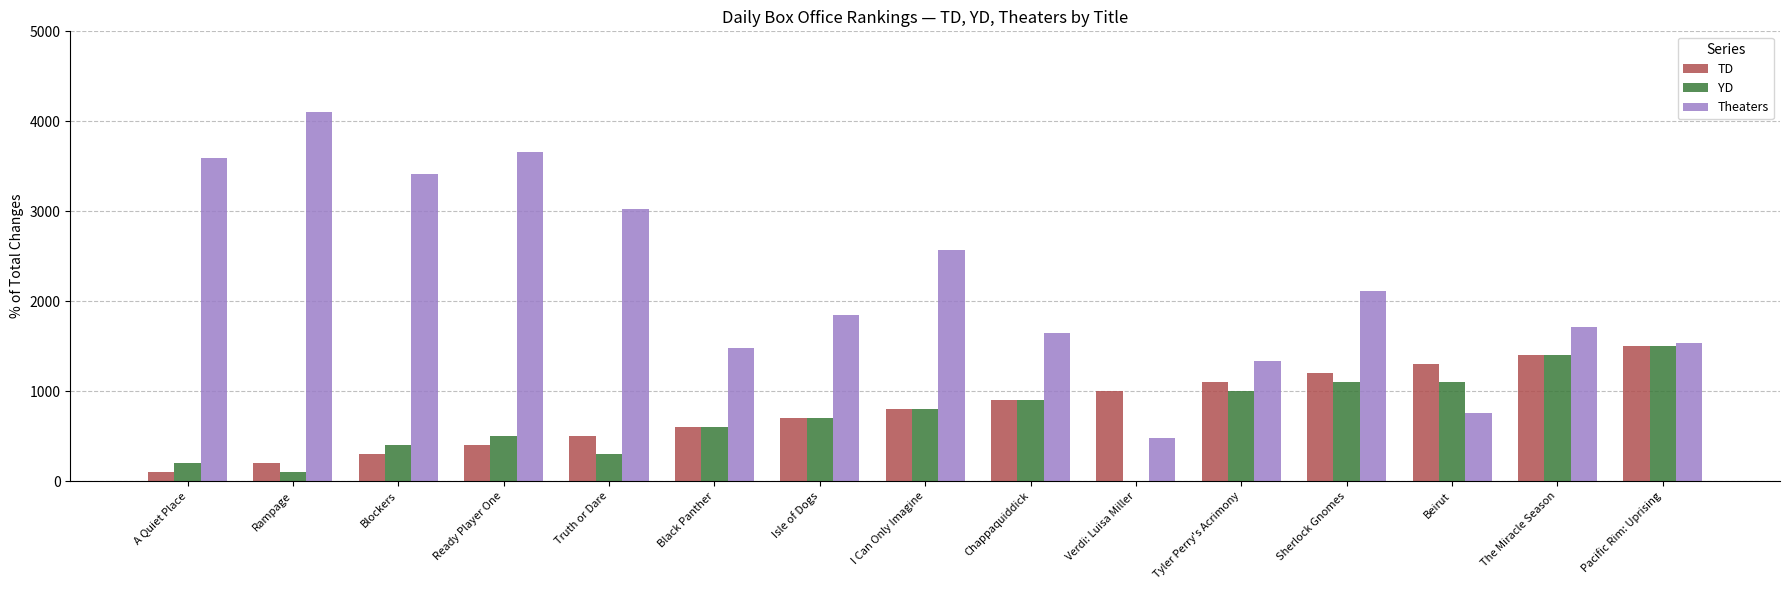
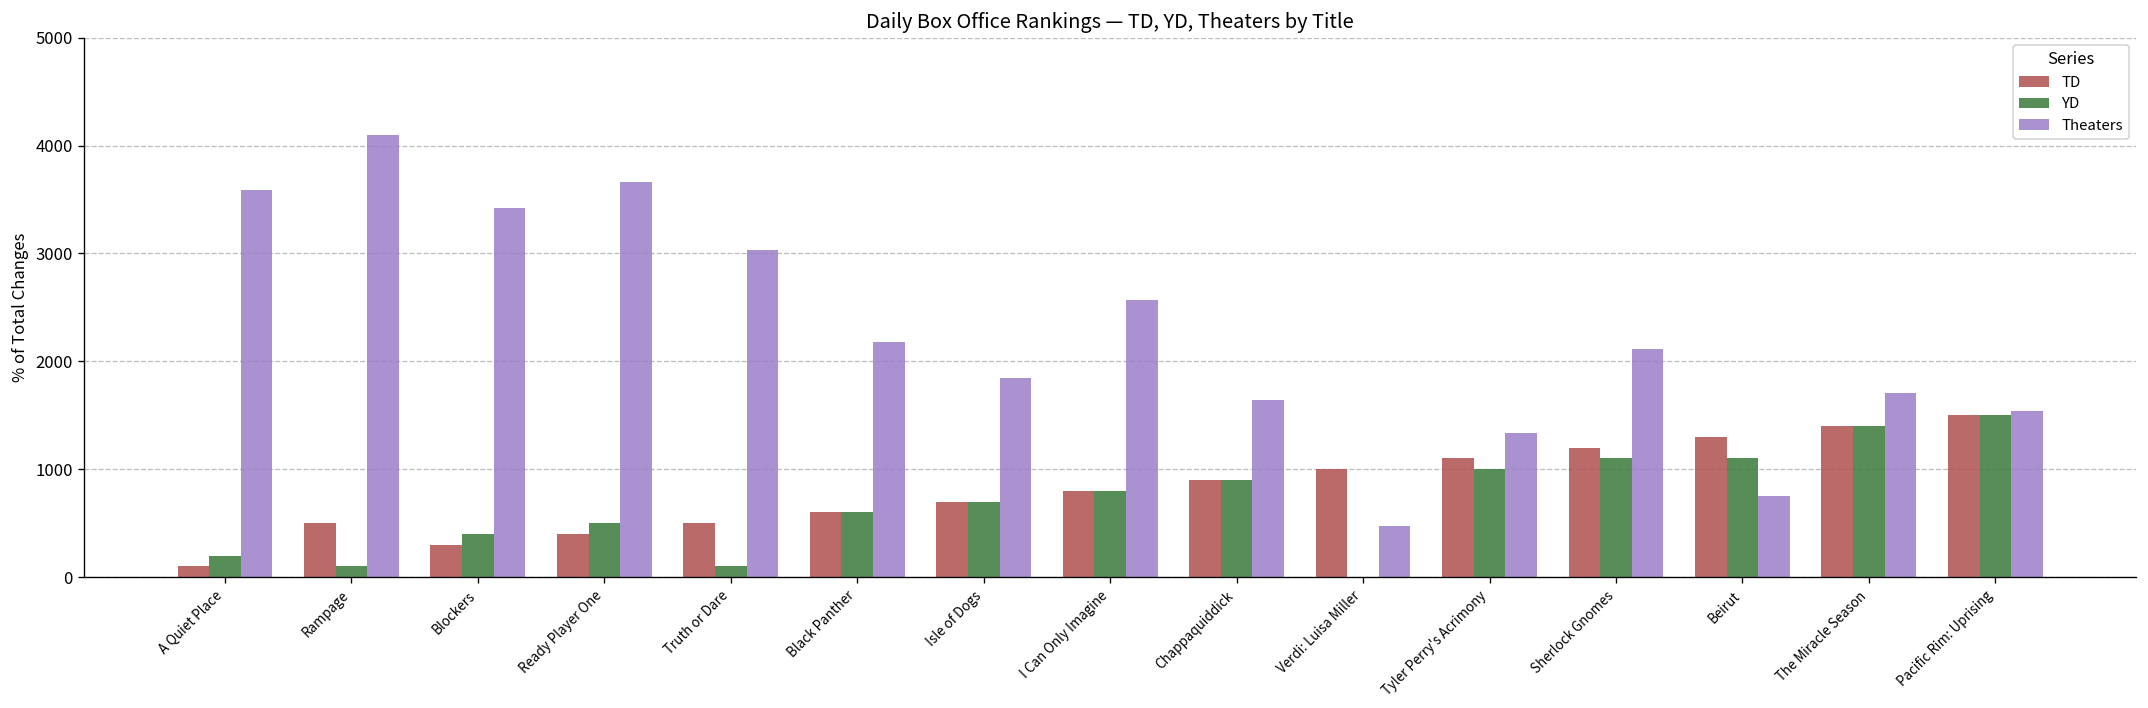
TD, Rampage: 200 -> 500
YD, Truth or Dare: 300 -> 100
Theaters, Black Panther: 1500 -> 2200
